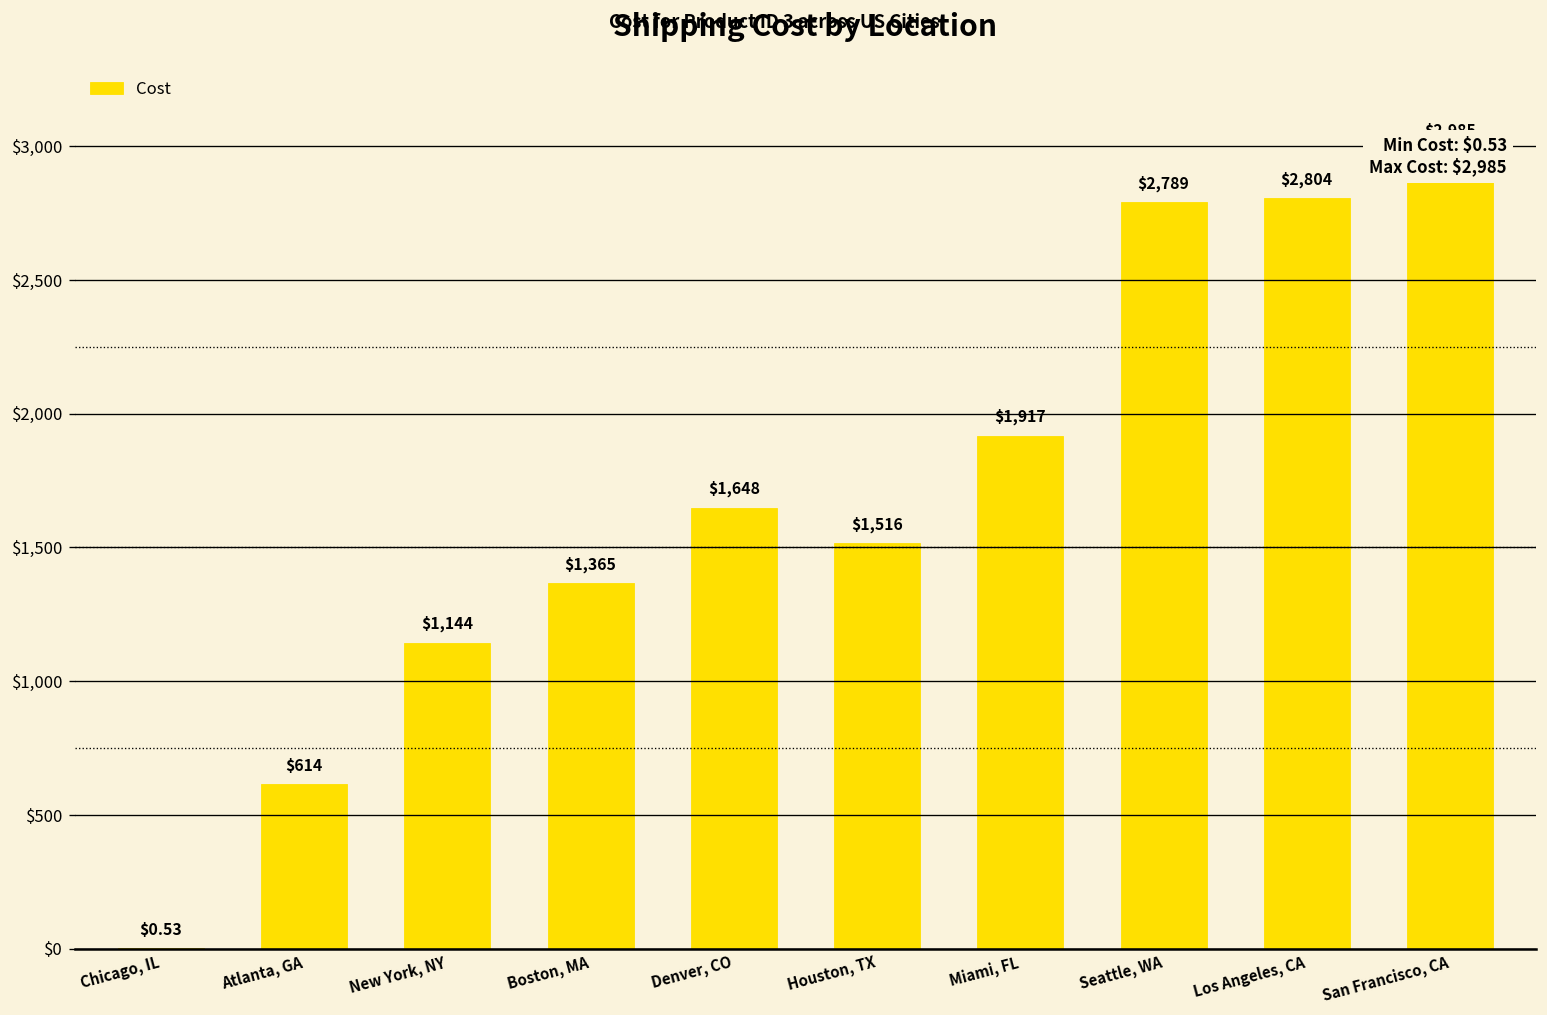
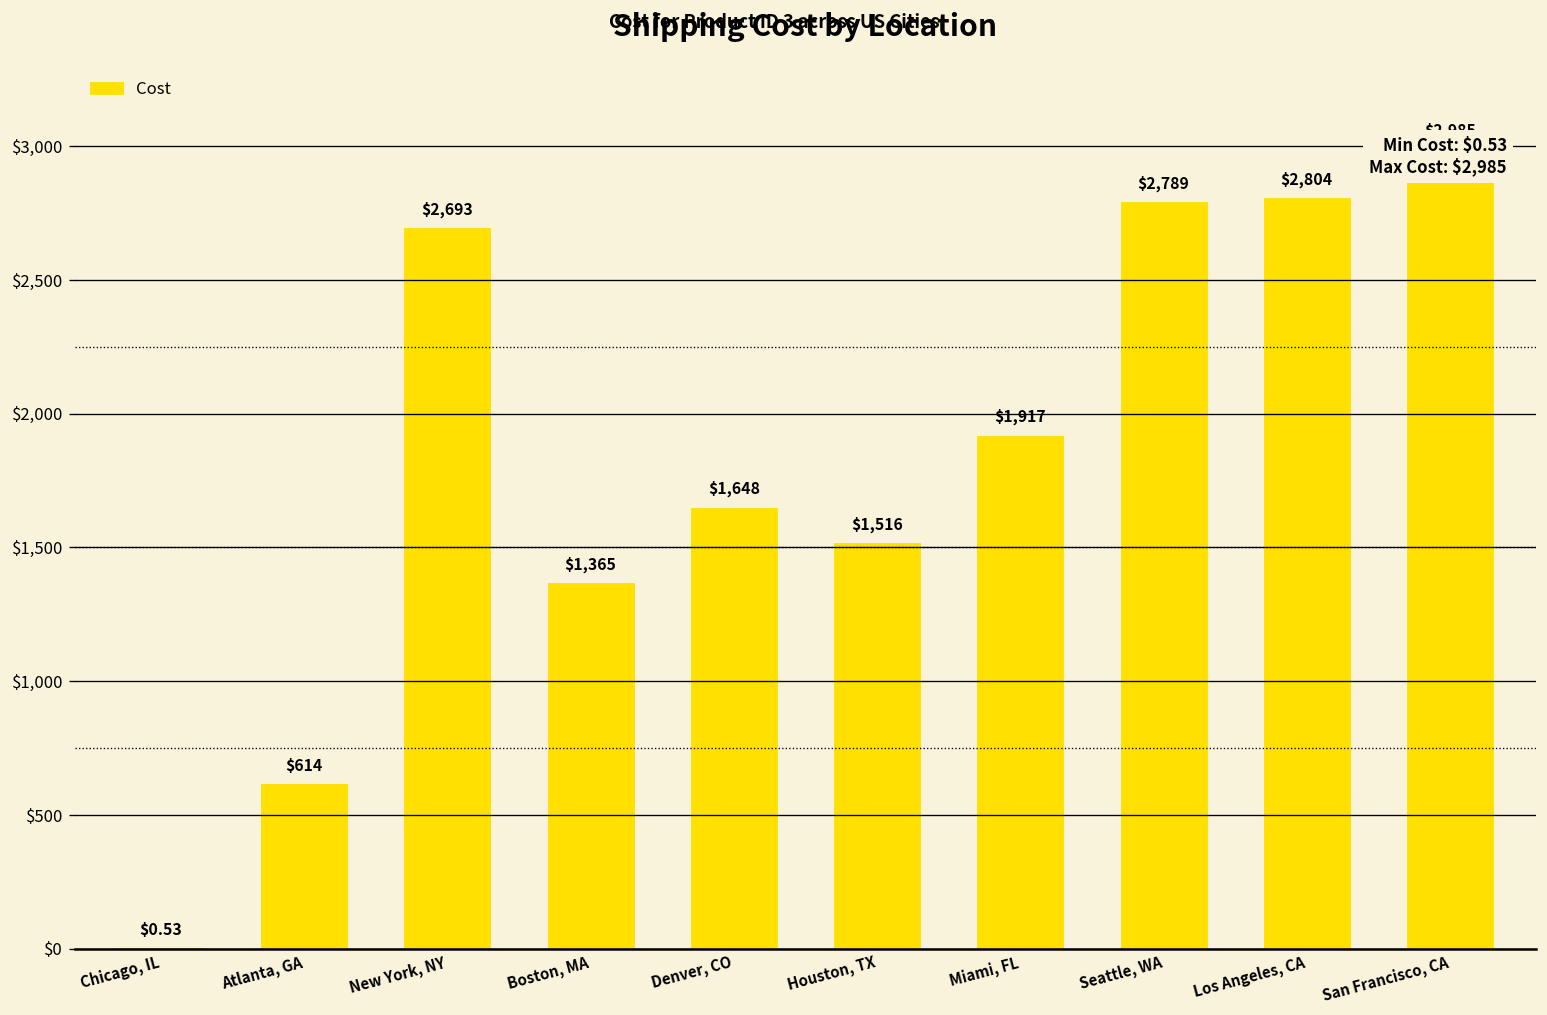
New York, NY: $1,144 -> $2,693
